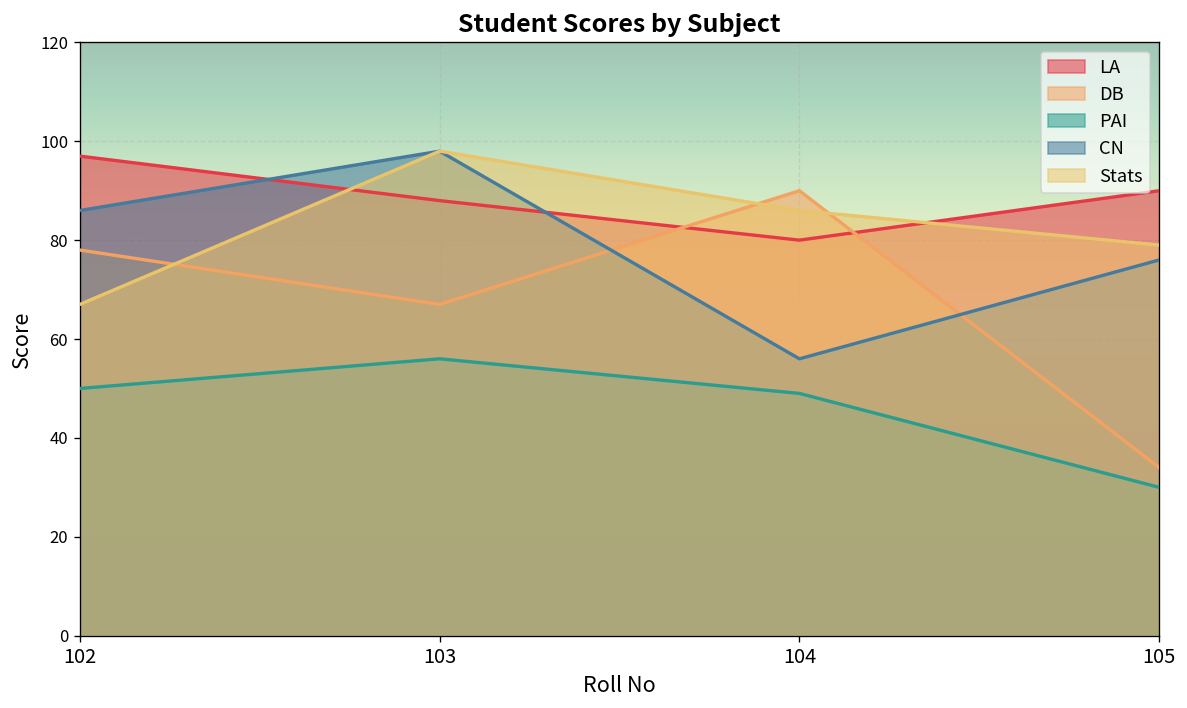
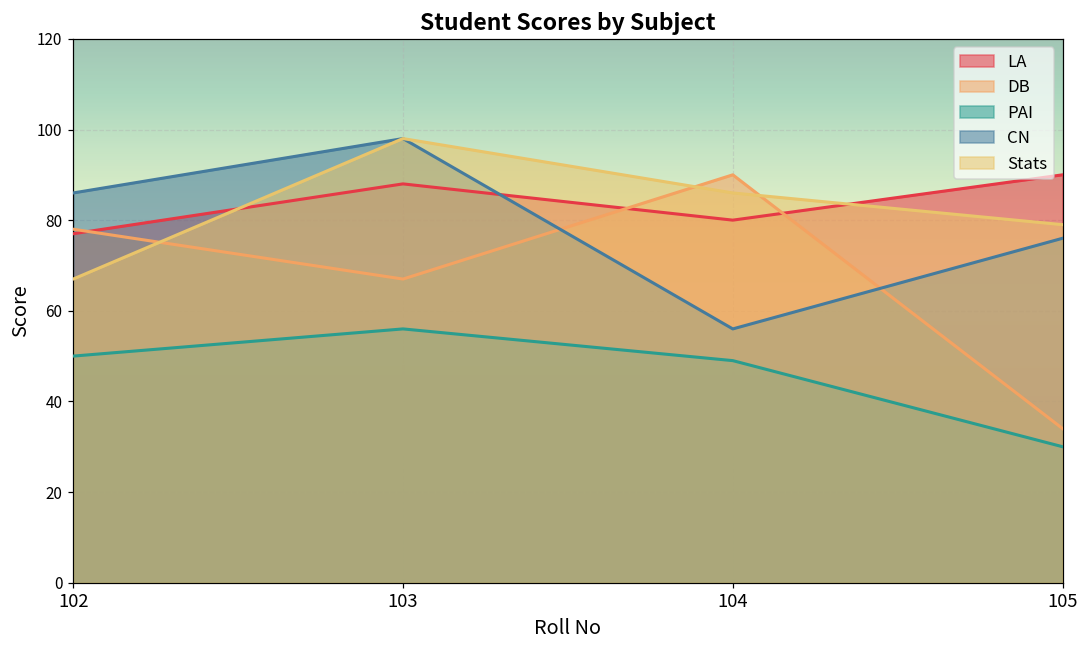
LA, 102: 97 -> 77
